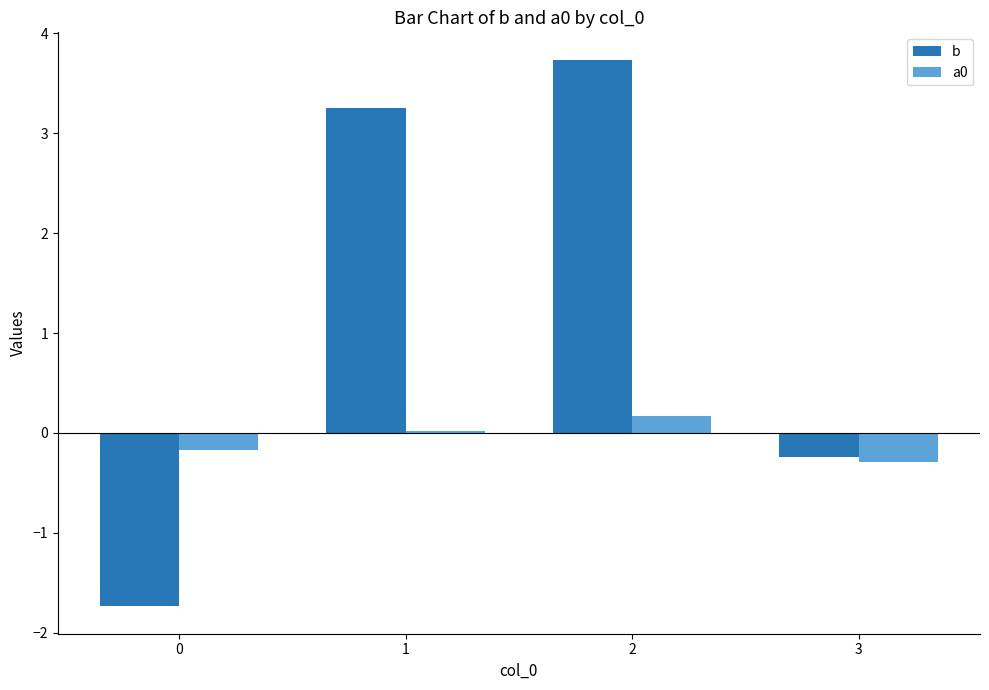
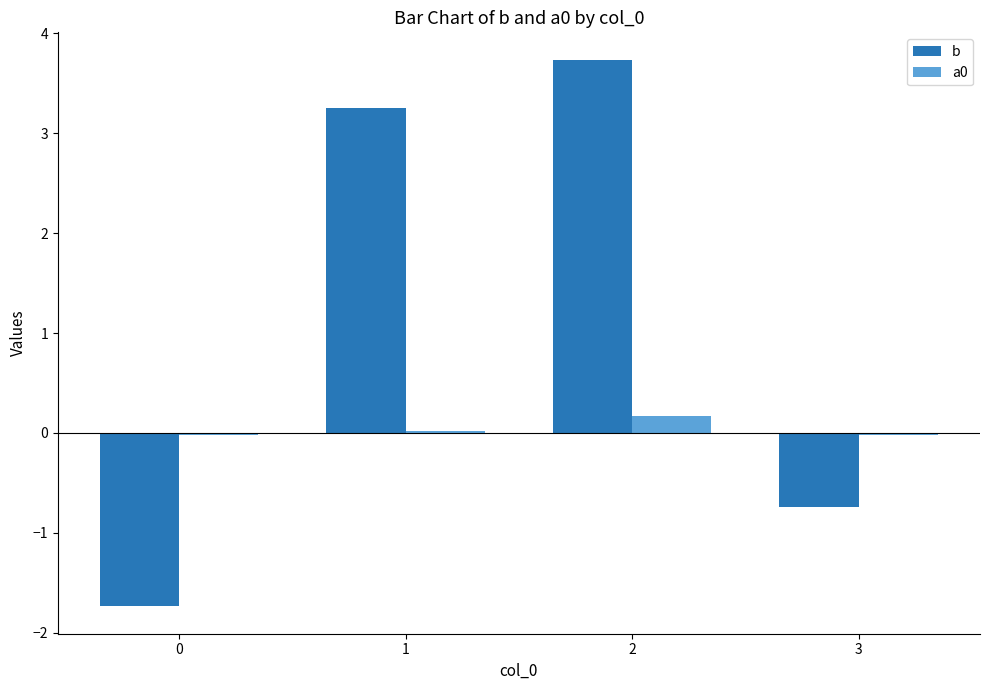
a0, 0: -0.2 -> 0.0
b, 3: -0.2 -> -0.7
a0, 3: -0.3 -> 0.0
